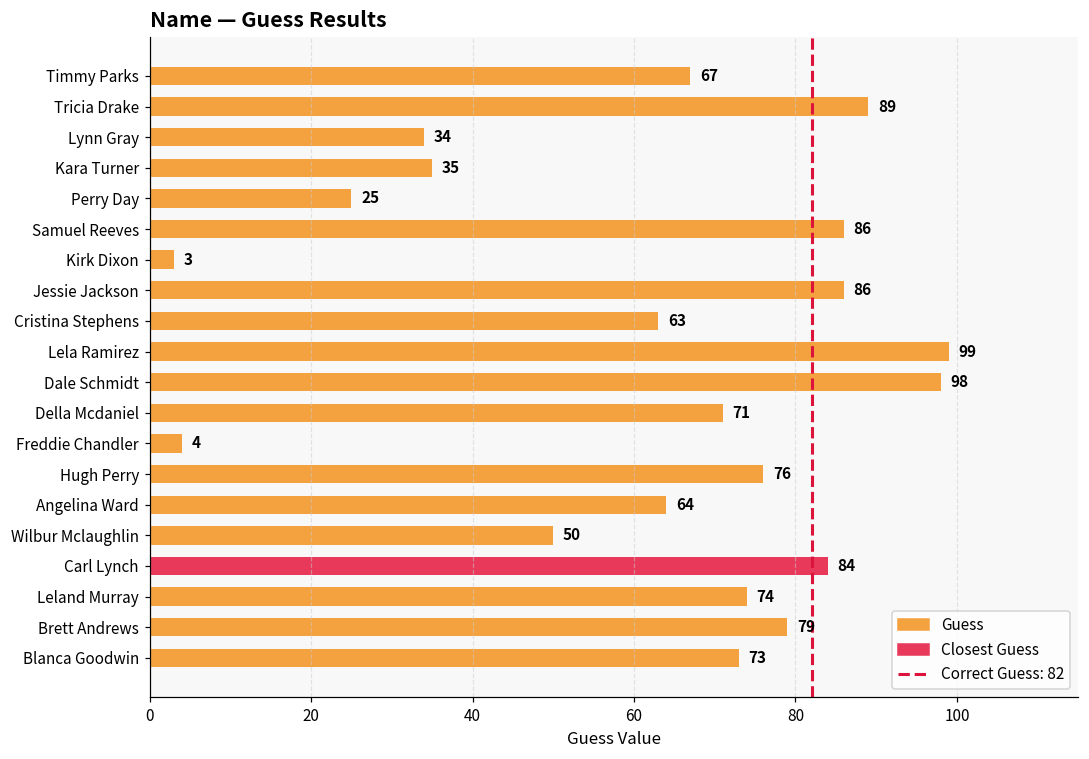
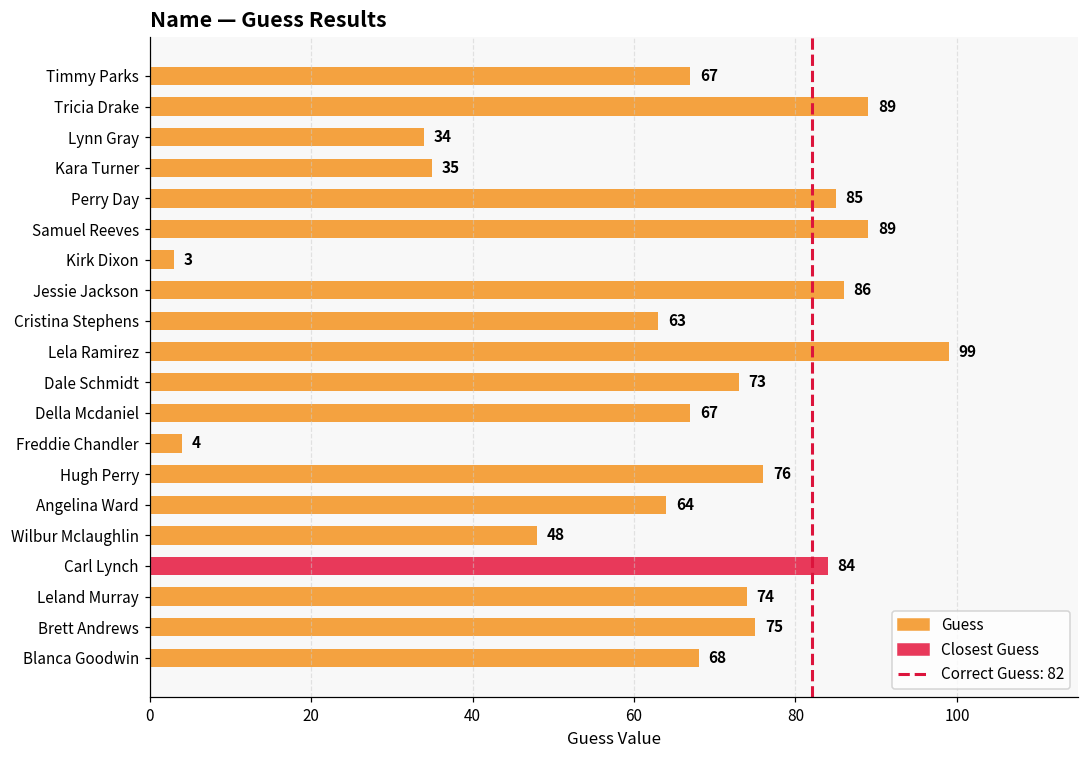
Perry Day: 25 -> 85
Samuel Reeves: 86 -> 89
Dale Schmidt: 98 -> 73
Della Mcdaniel: 71 -> 67
Wilbur Mclaughlin: 50 -> 48
Brett Andrews: 79 -> 75
Blanca Goodwin: 73 -> 68
